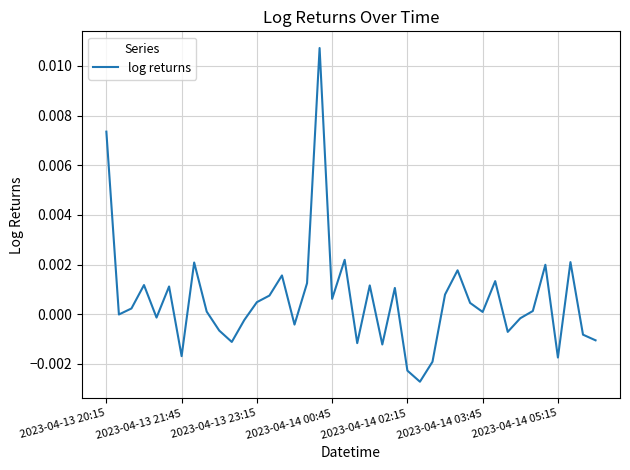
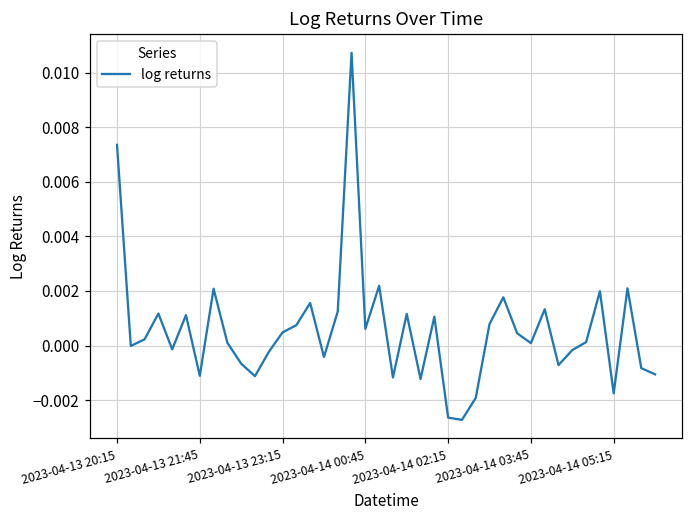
2023-04-13 21:45: -0.0017 -> -0.0011
2023-04-14 02:15: -0.0023 -> -0.0026
